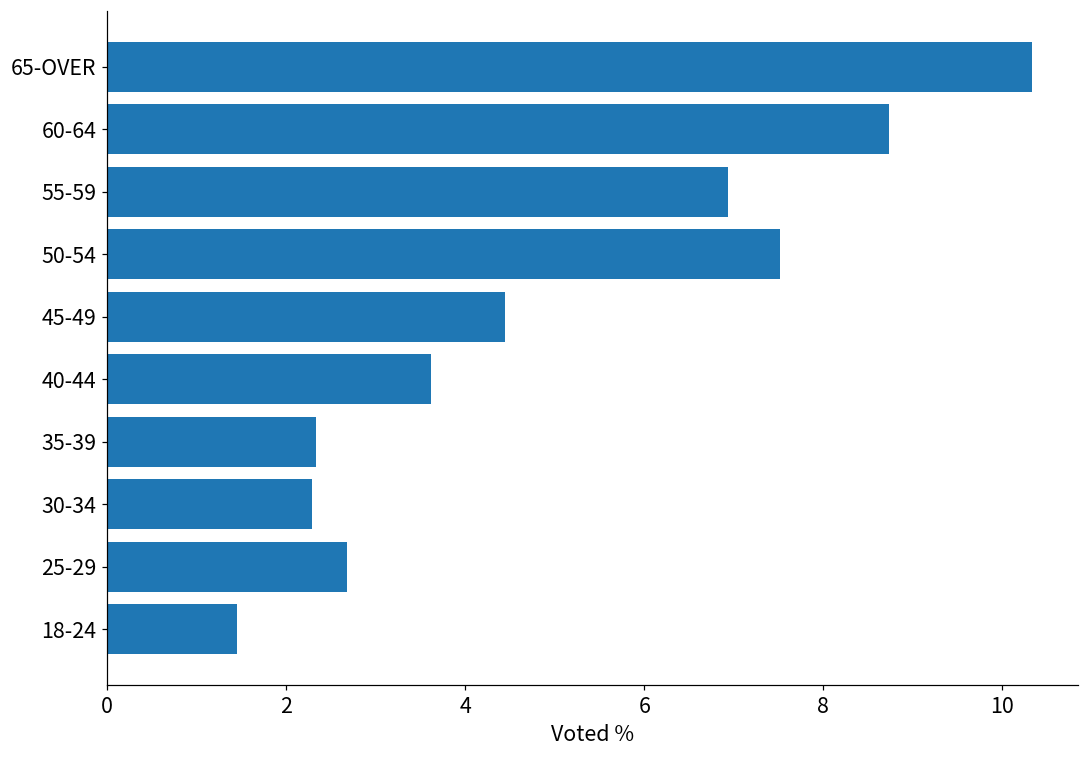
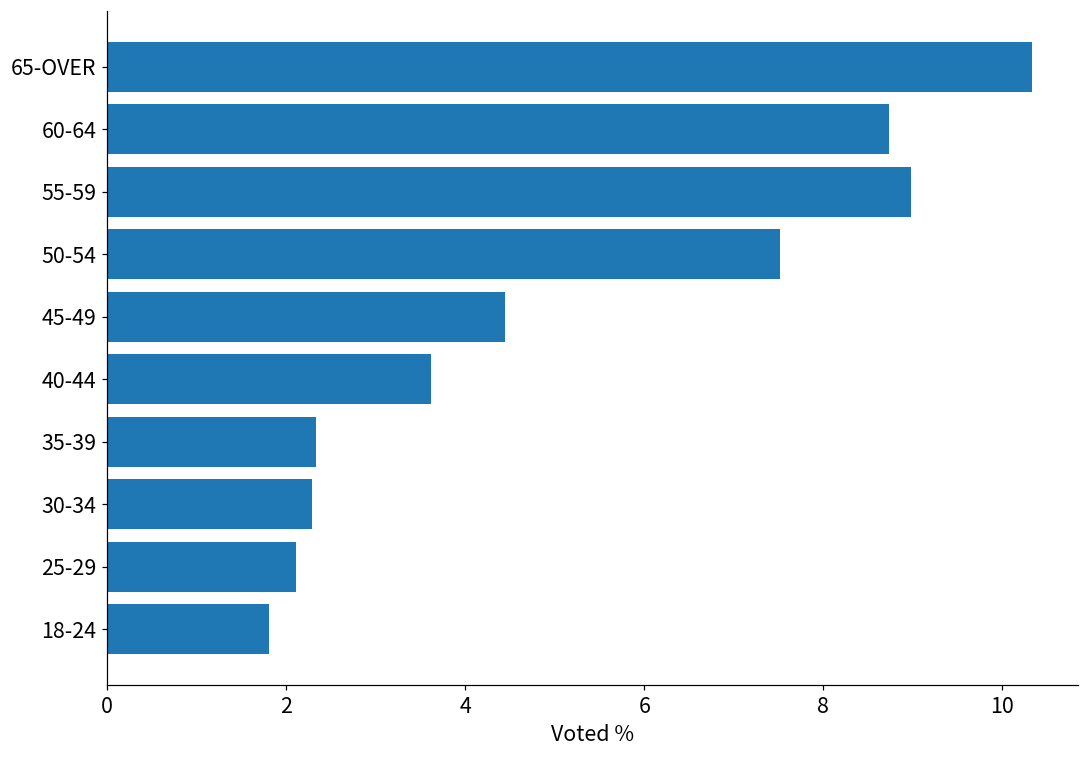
55-59: 6.9 -> 9.0
25-29: 2.7 -> 2.1
18-24: 1.5 -> 1.8
